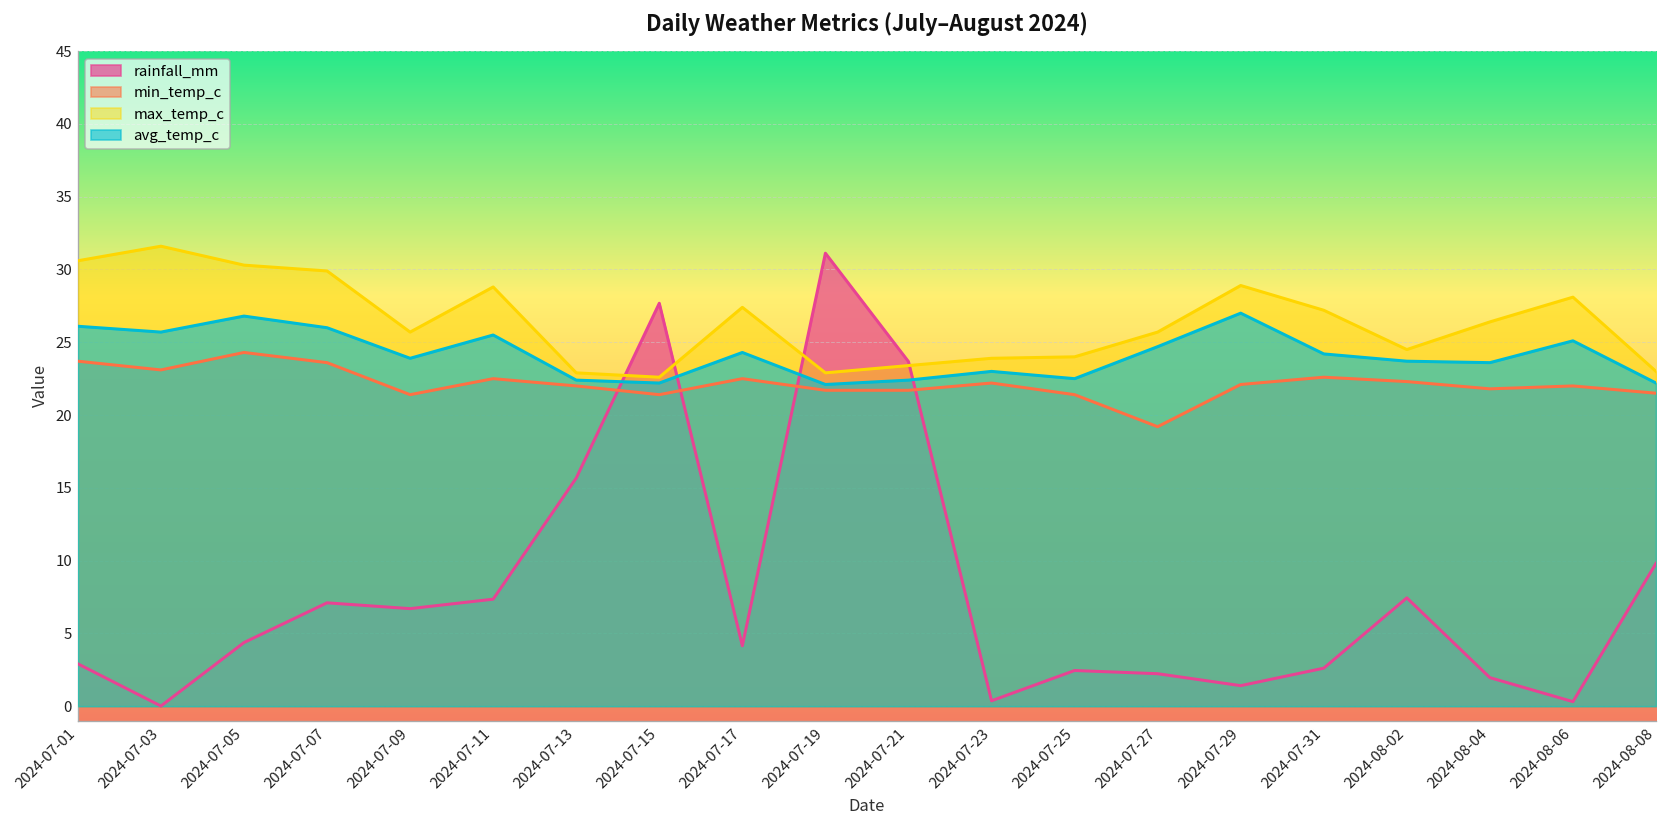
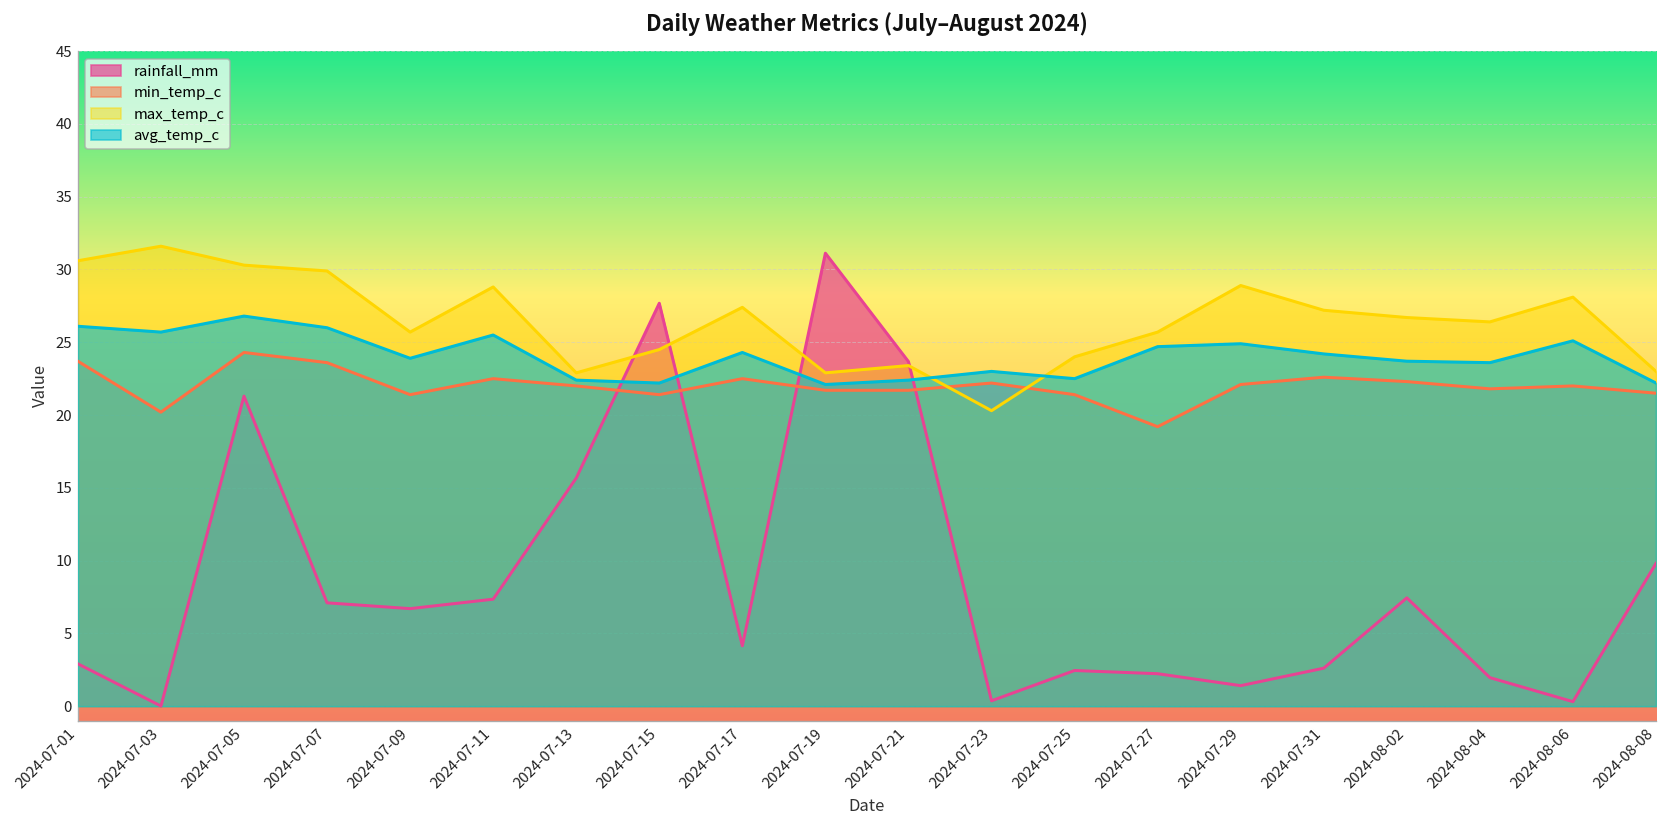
min_temp_c, 2024-07-03: 23.1 -> 20.2
rainfall_mm, 2024-07-05: 4.4 -> 21.3
max_temp_c, 2024-07-15: 22.6 -> 24.5
max_temp_c, 2024-07-23: 23.9 -> 20.3
avg_temp_c, 2024-07-29: 27.0 -> 24.9
max_temp_c, 2024-08-02: 24.5 -> 26.7
